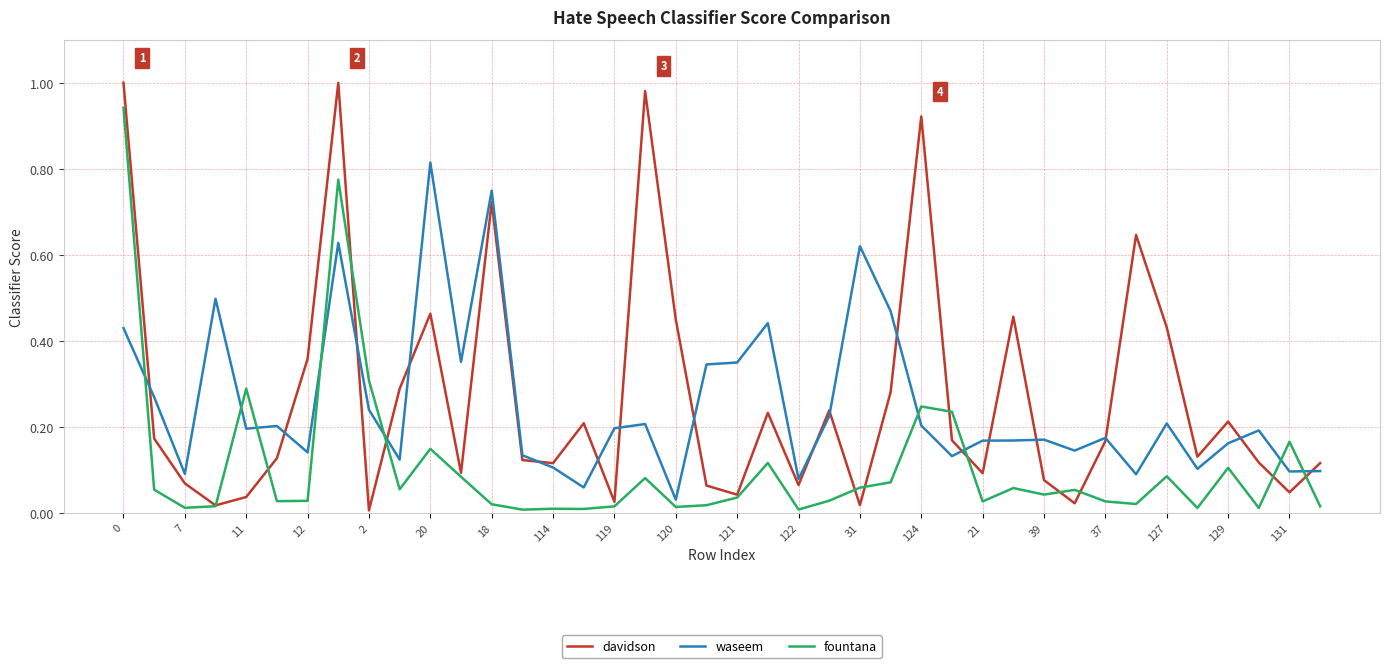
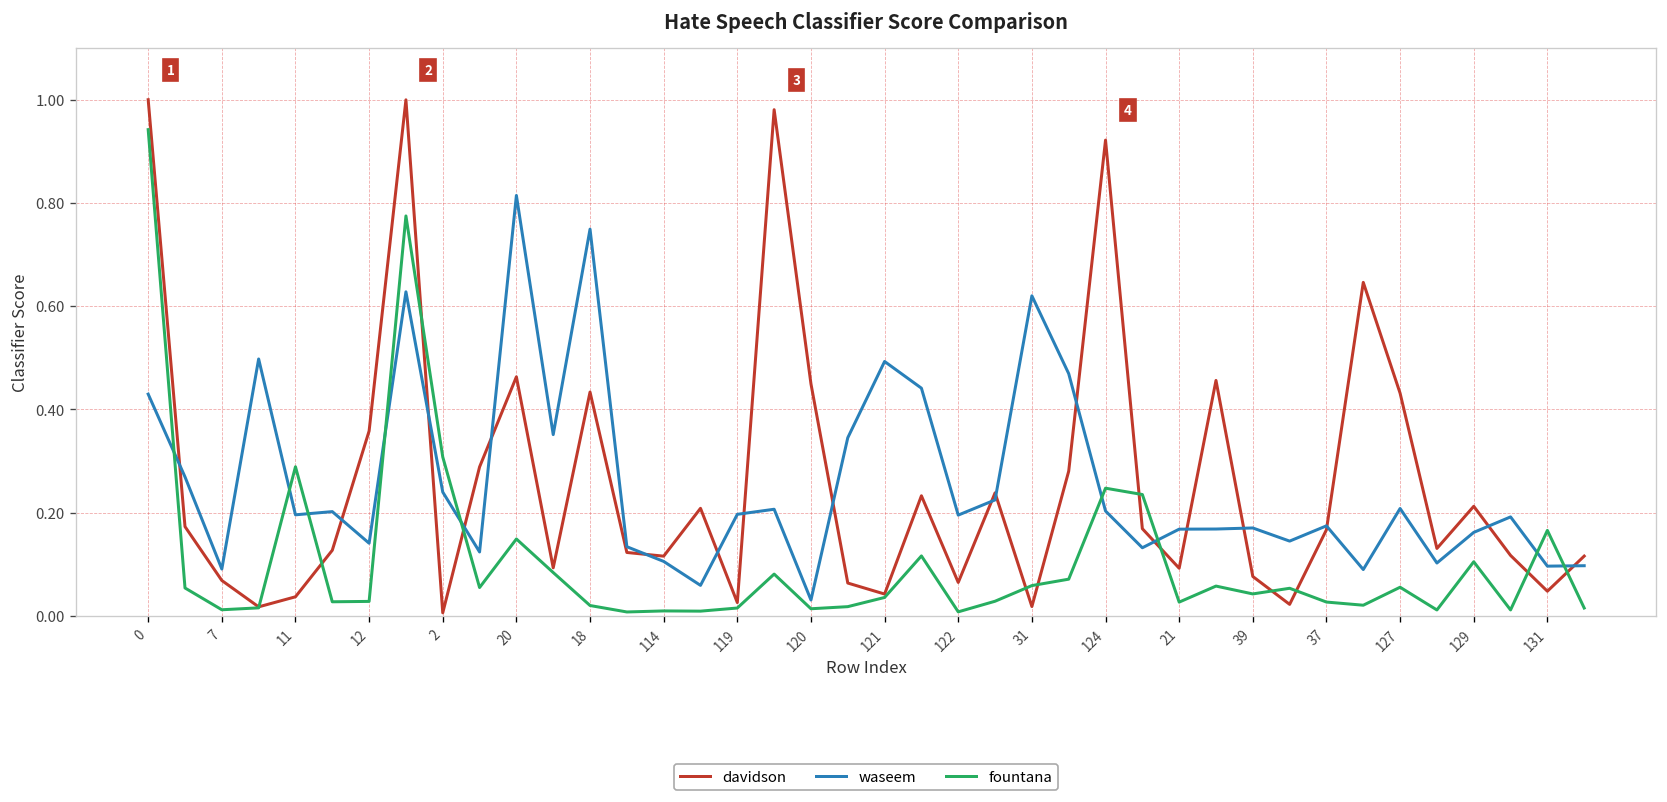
davidson, 18: 0.72 -> 0.43
waseem, 121: 0.35 -> 0.49
waseem, 122: 0.08 -> 0.20
fountana, 127: 0.09 -> 0.06
